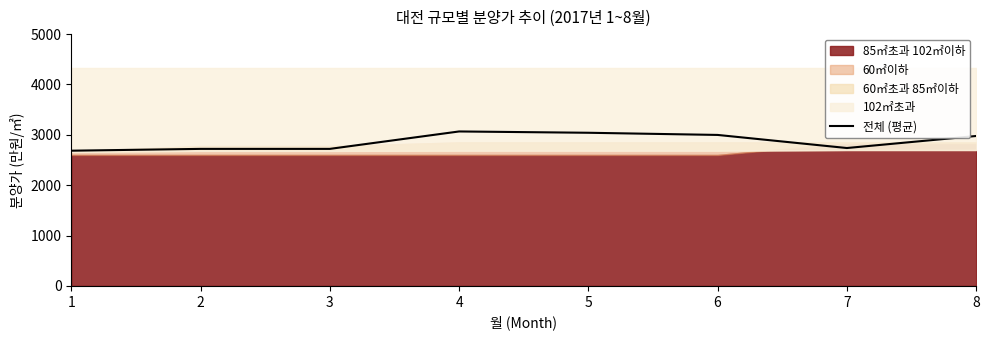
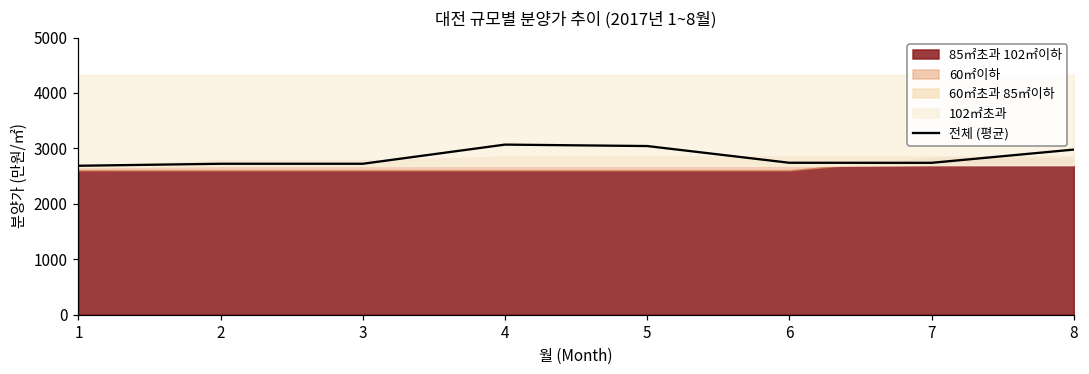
전체 (평균), 6: 3000 -> 2700
